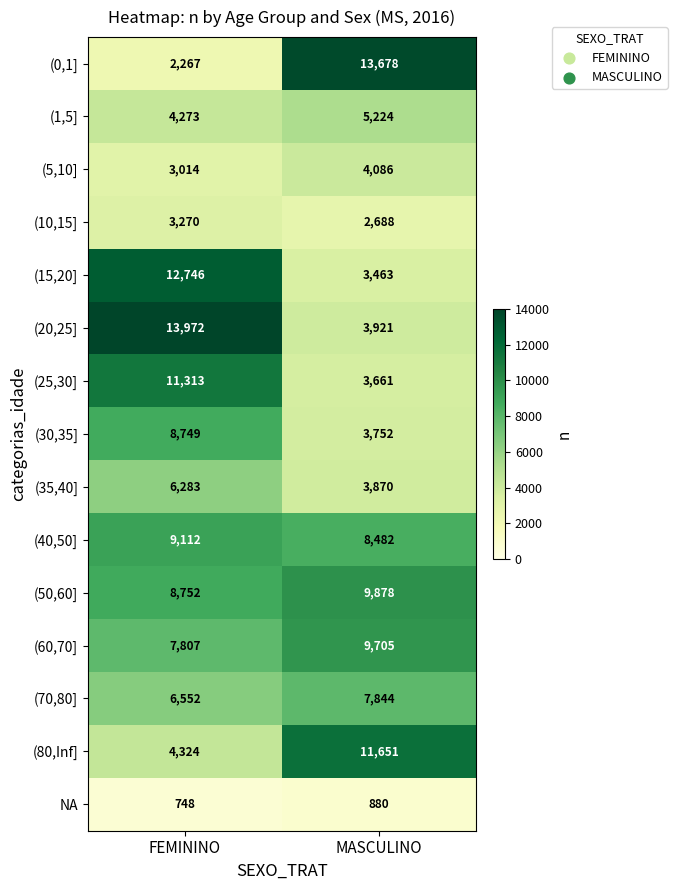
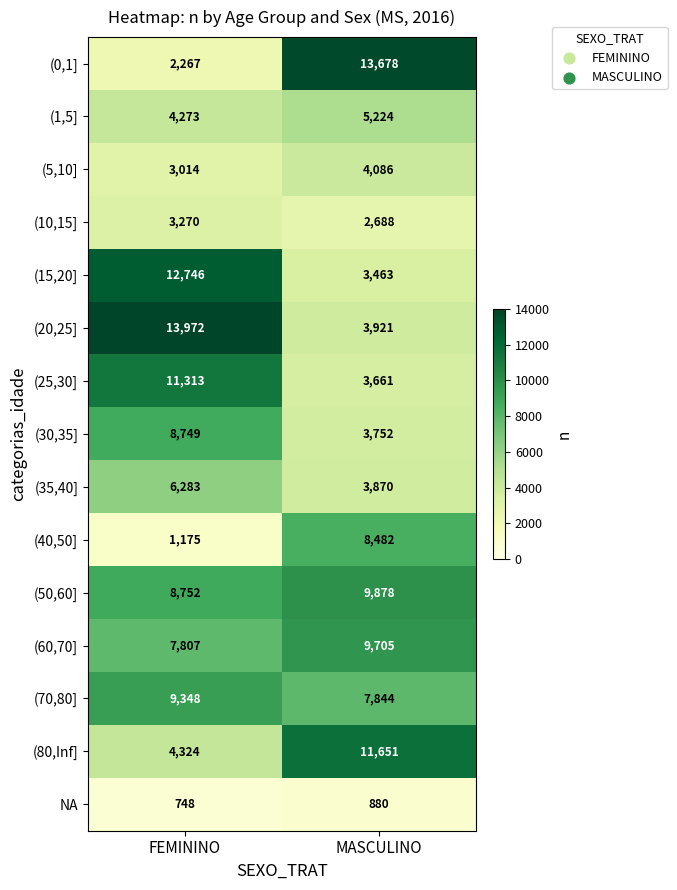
(40,50], FEMININO: 9,112 -> 1,175
(70,80], FEMININO: 6,552 -> 9,348
